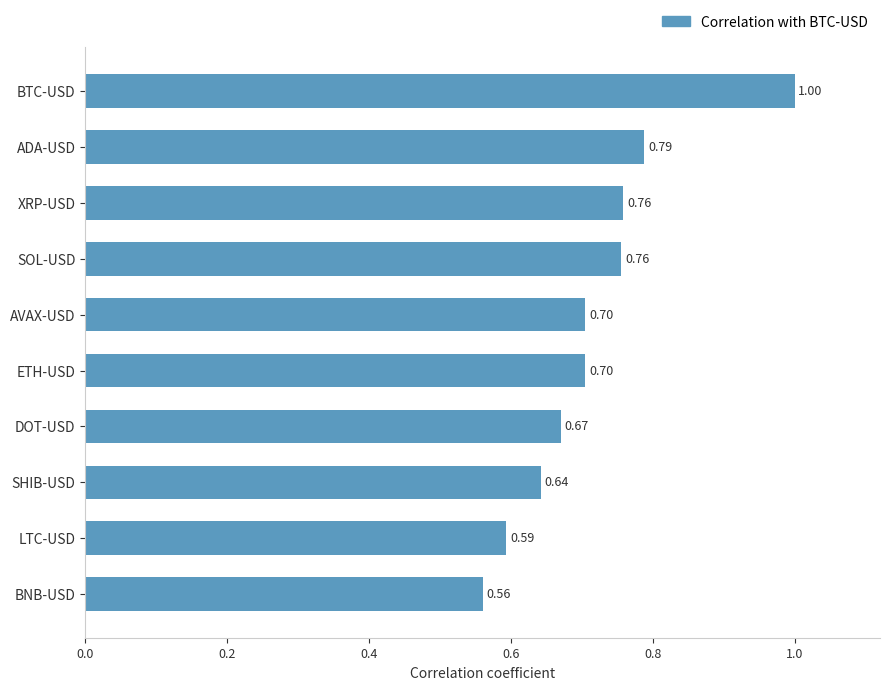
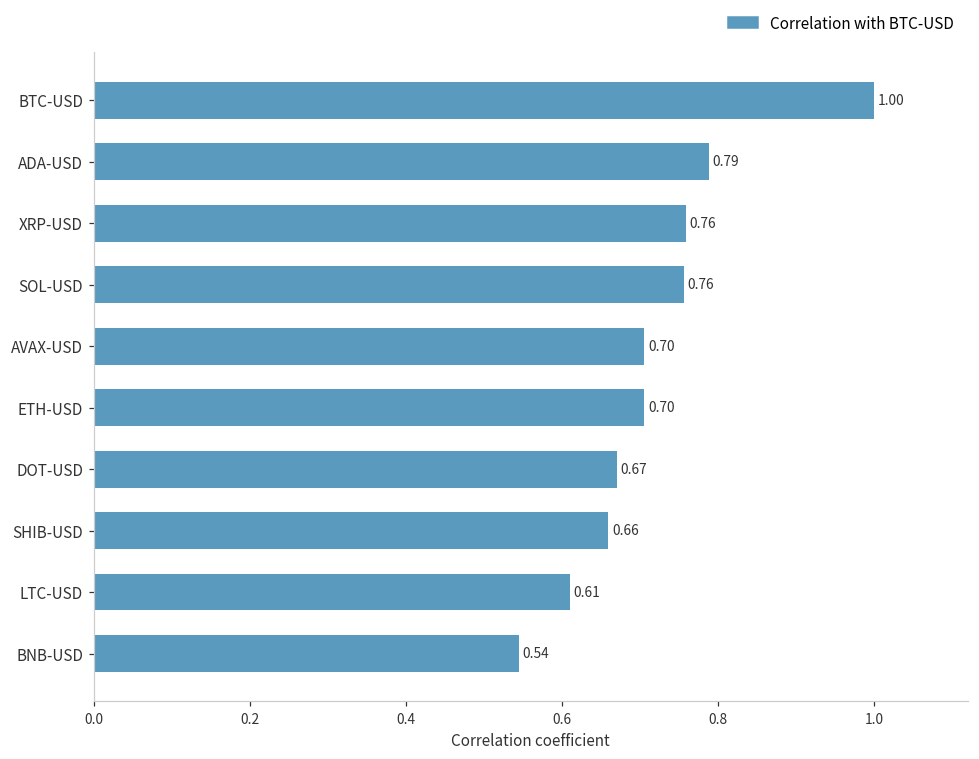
SHIB-USD: 0.64 -> 0.66
LTC-USD: 0.59 -> 0.61
BNB-USD: 0.56 -> 0.54
